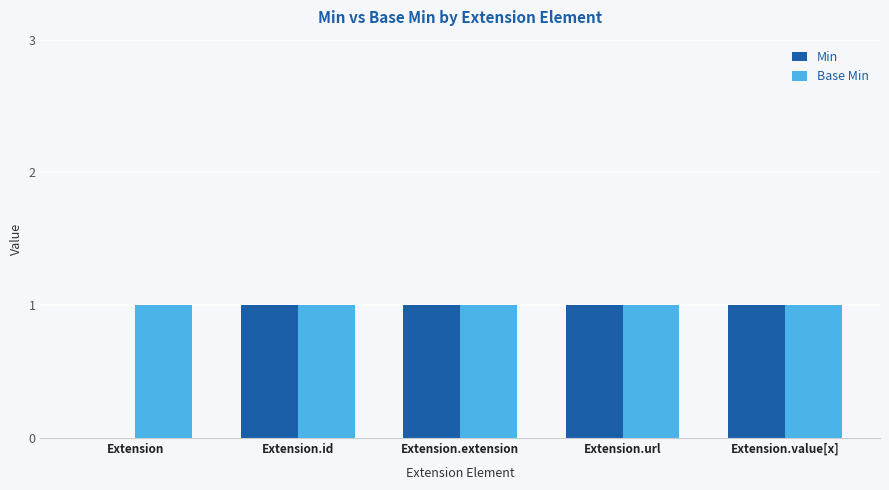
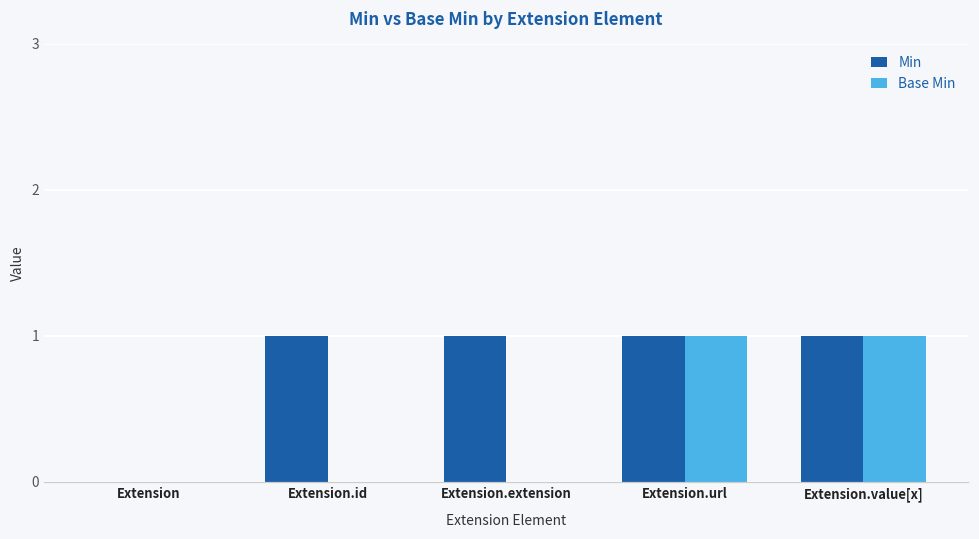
Base Min, Extension: 1 -> 0
Base Min, Extension.id: 1 -> 0
Base Min, Extension.extension: 1 -> 0
